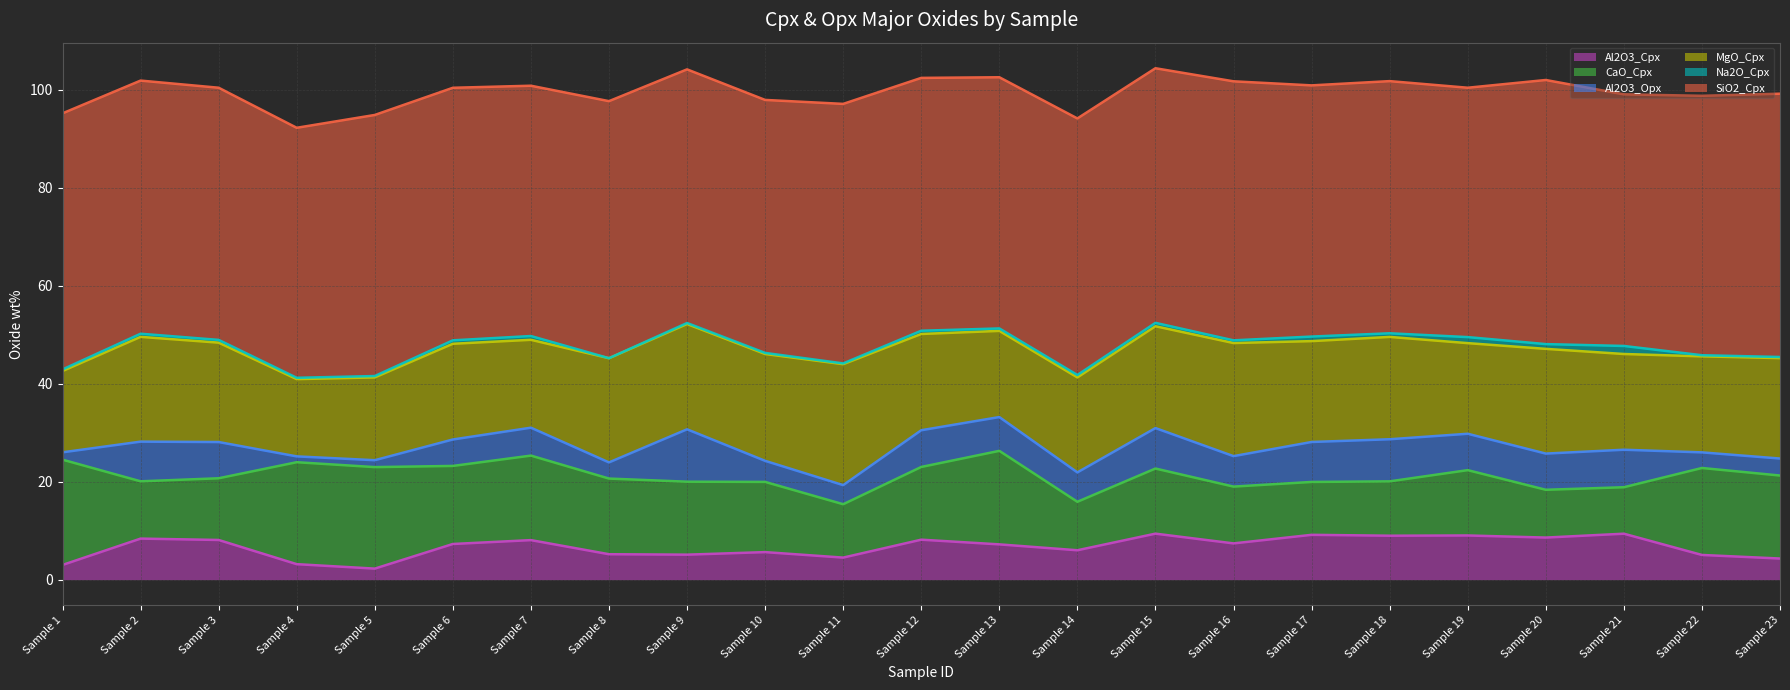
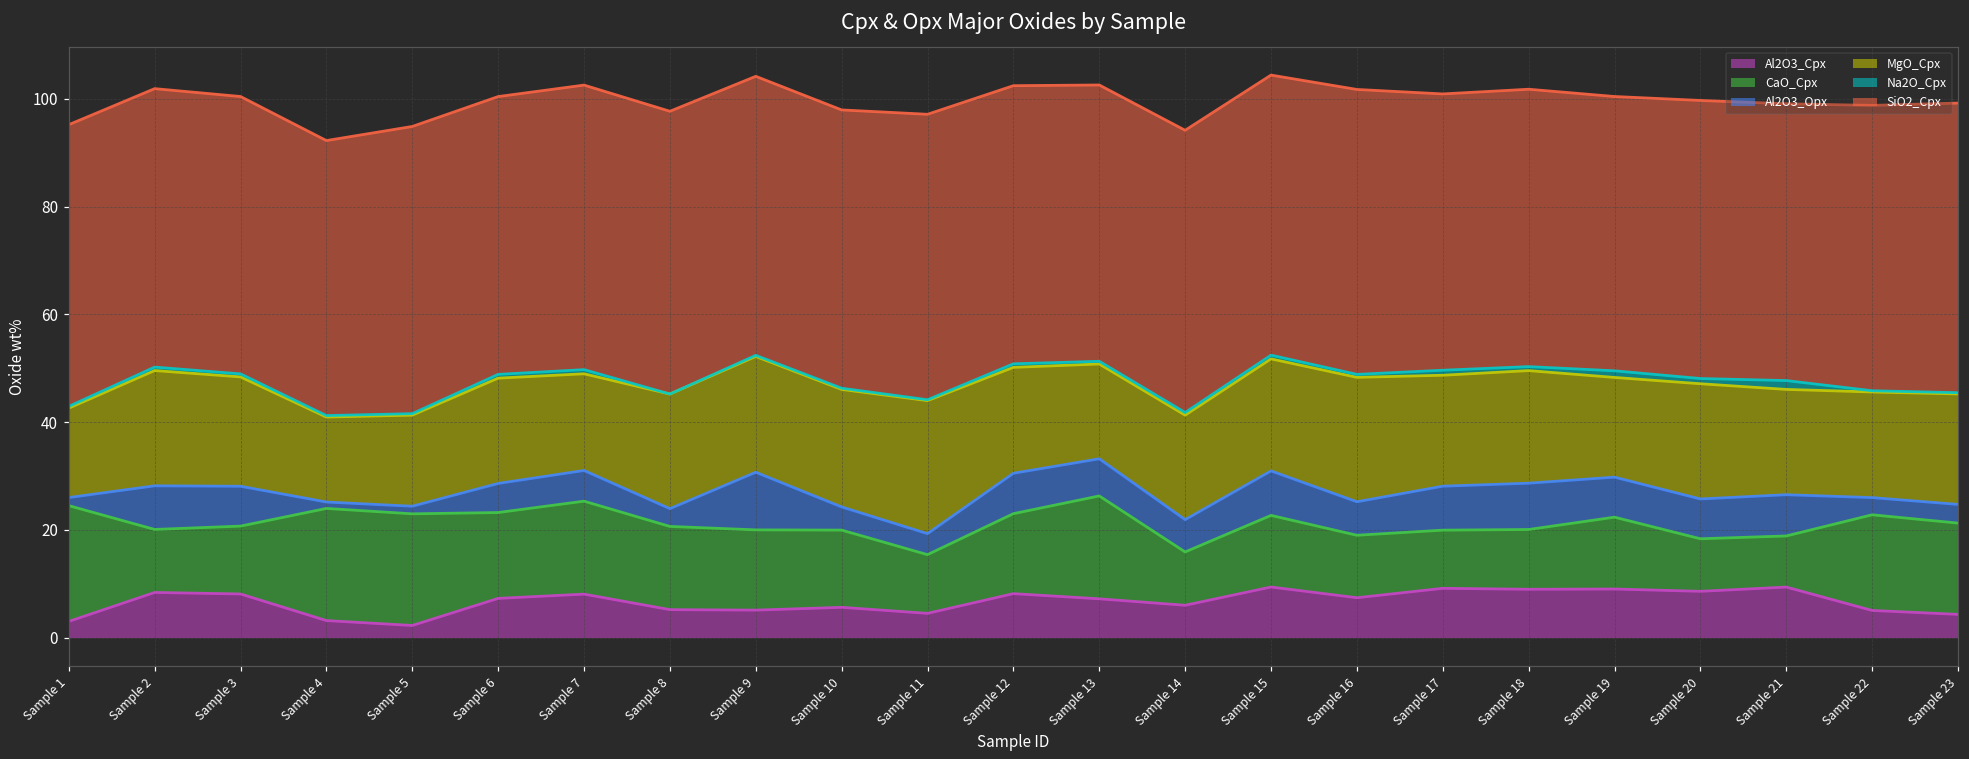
SiO2_Cpx, Sample 7: 51 -> 53
SiO2_Cpx, Sample 20: 54 -> 52
